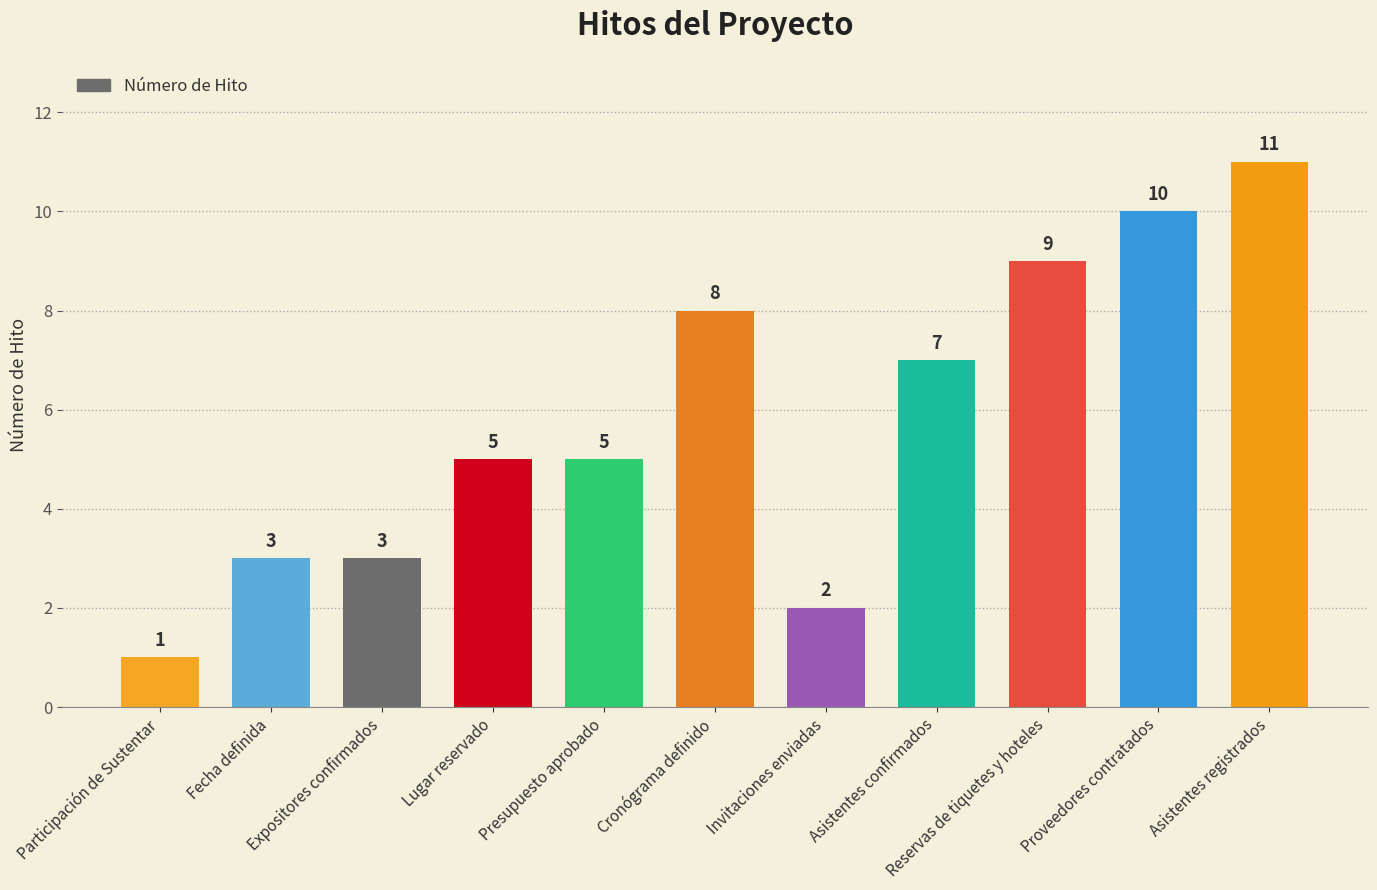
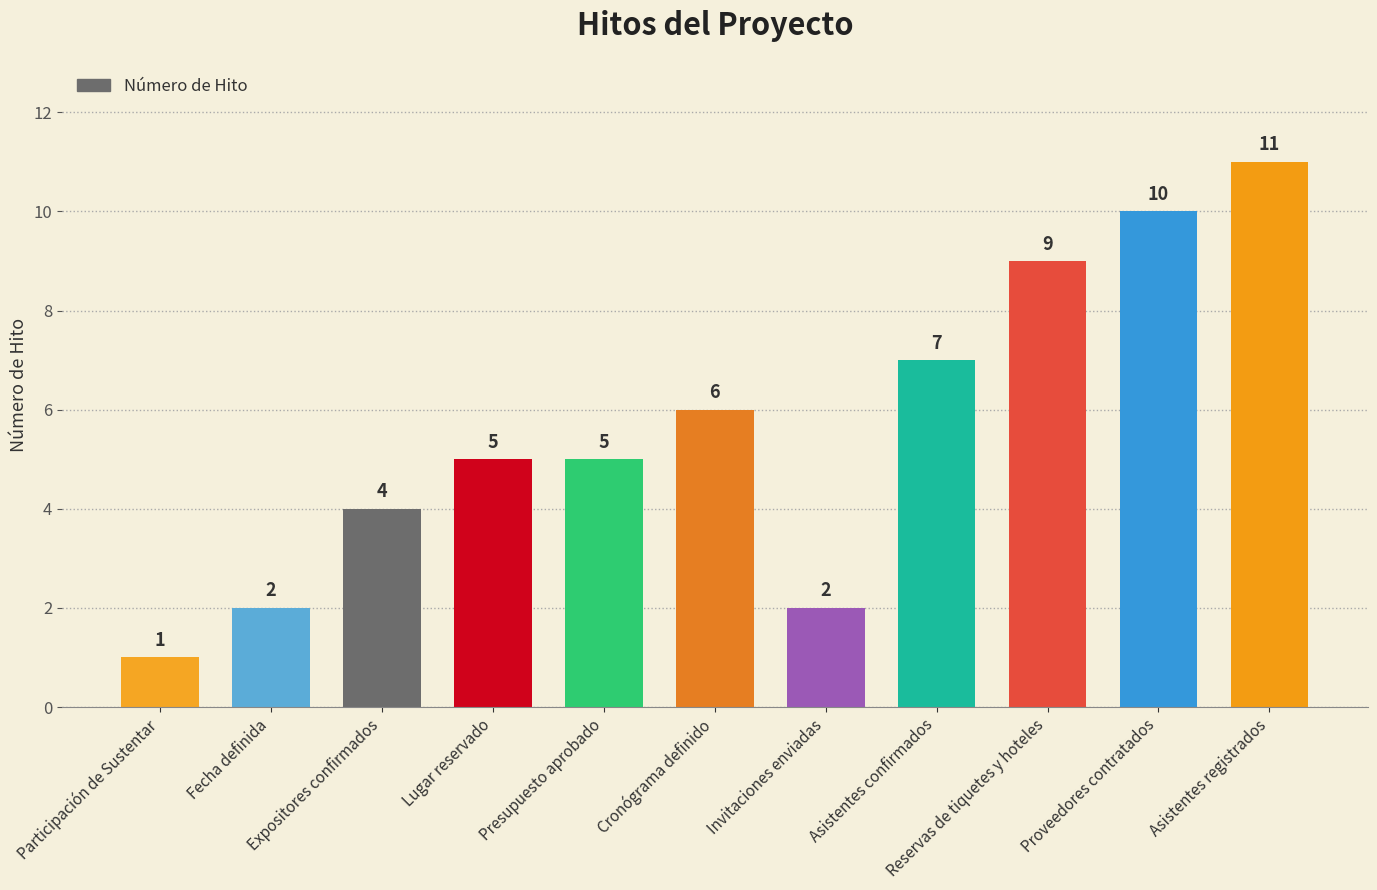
Fecha definida: 3 -> 2
Expositores confirmados: 3 -> 4
Cronógrama definido: 8 -> 6
